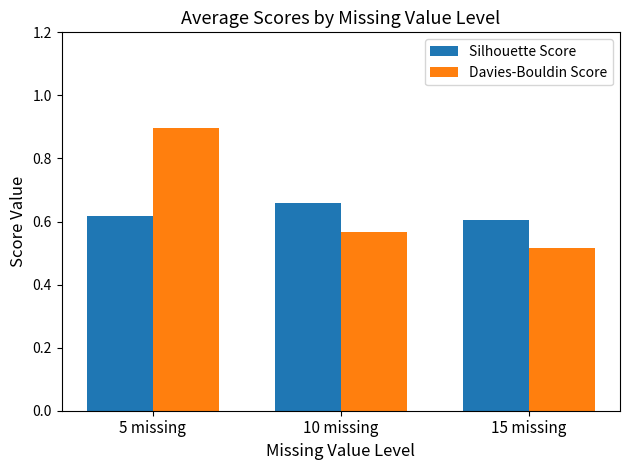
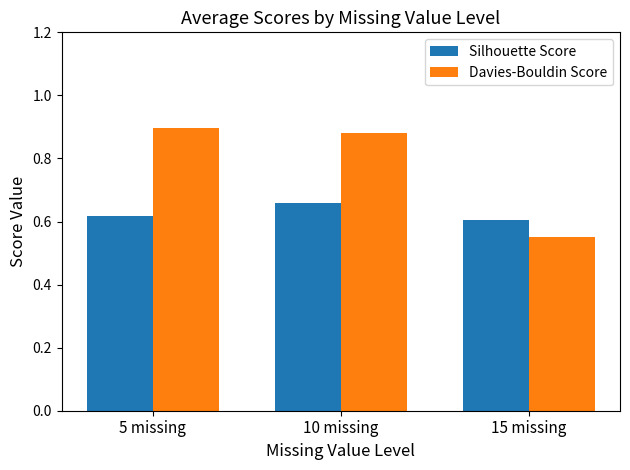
Davies-Bouldin Score, 10 missing: 0.57 -> 0.88
Davies-Bouldin Score, 15 missing: 0.52 -> 0.55
